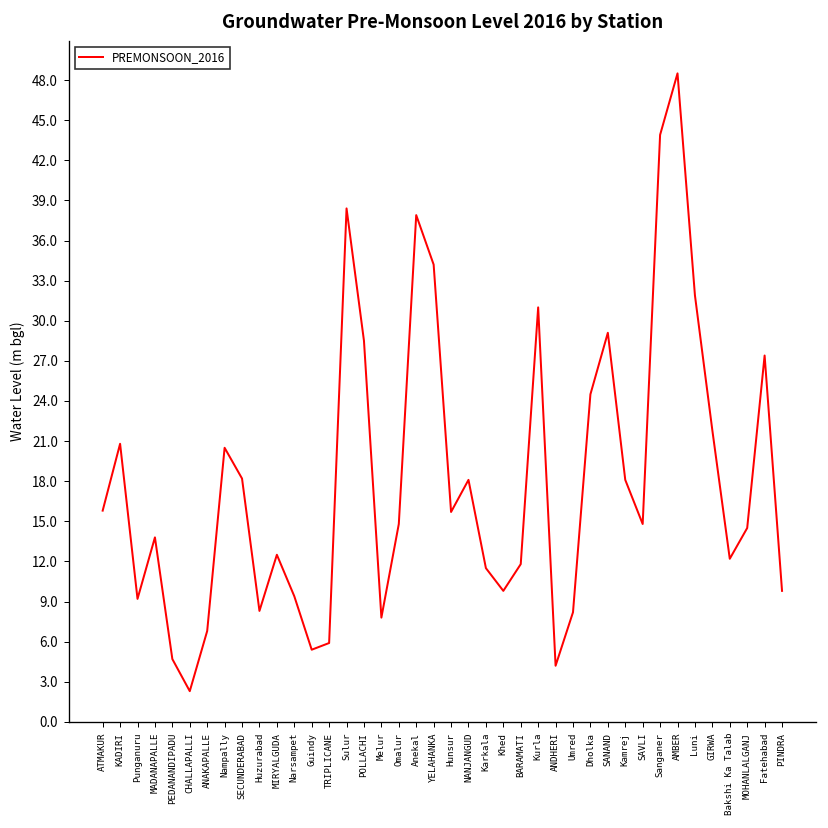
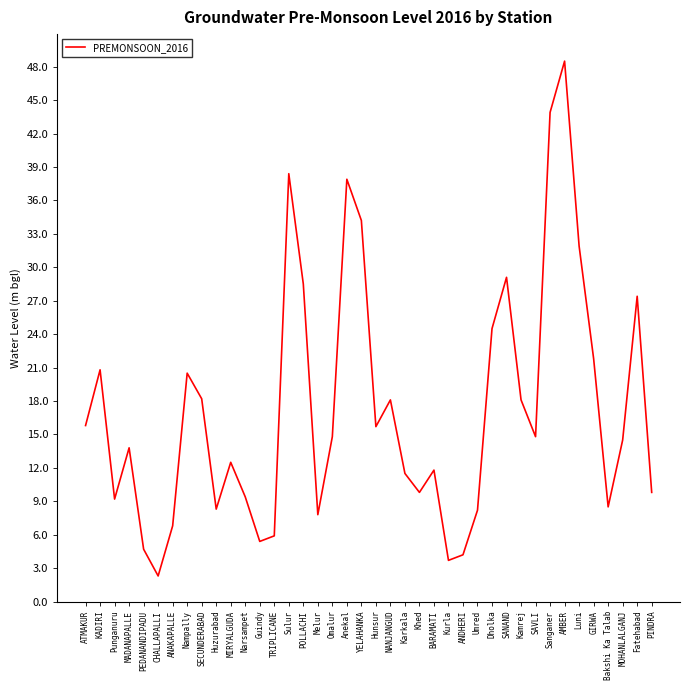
Kurla: 31.0 -> 3.7
Bakshi Ka Talab: 12.2 -> 8.5
